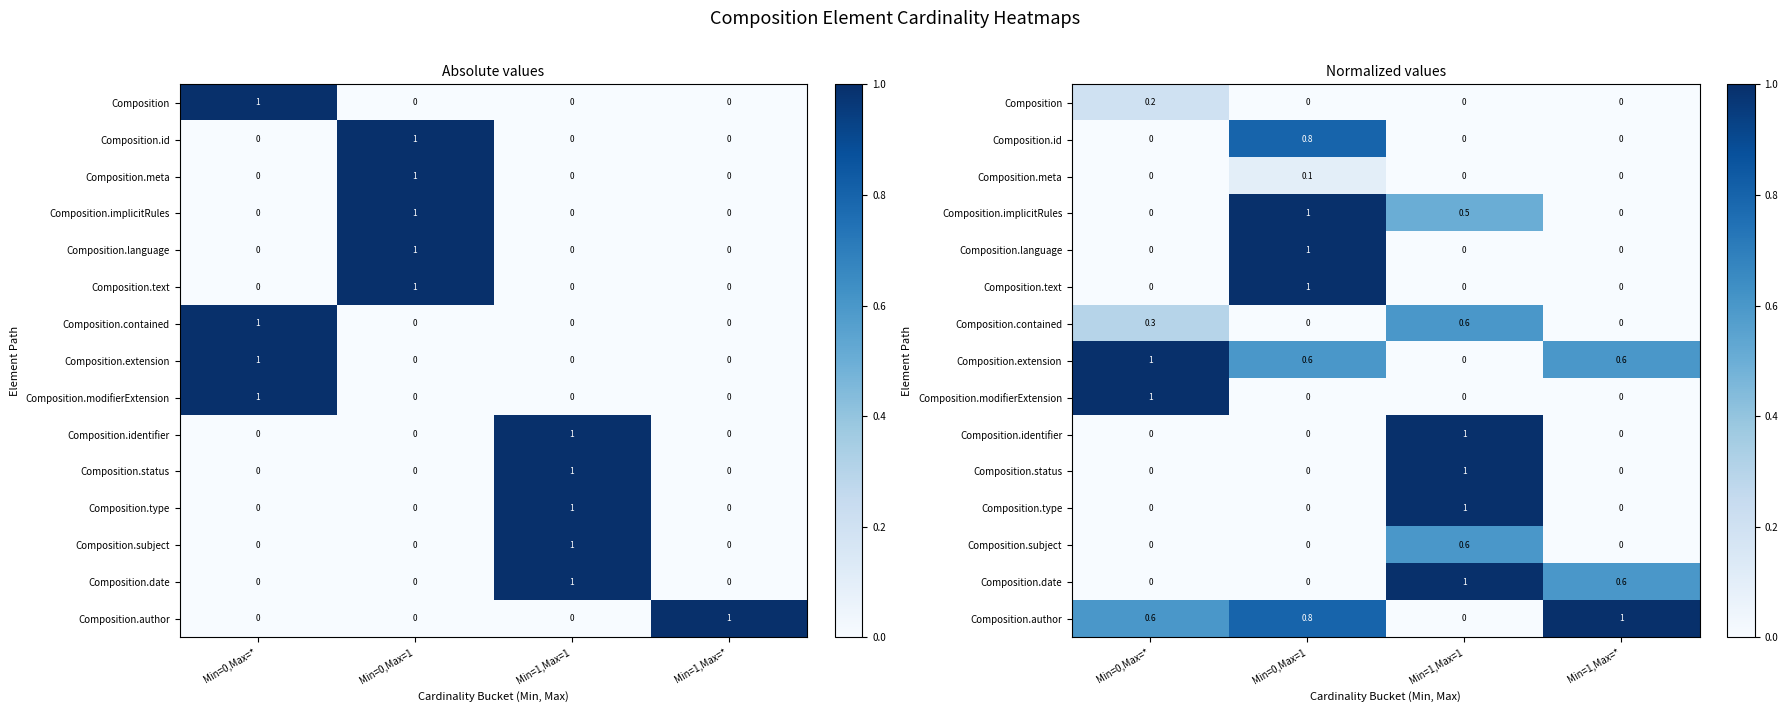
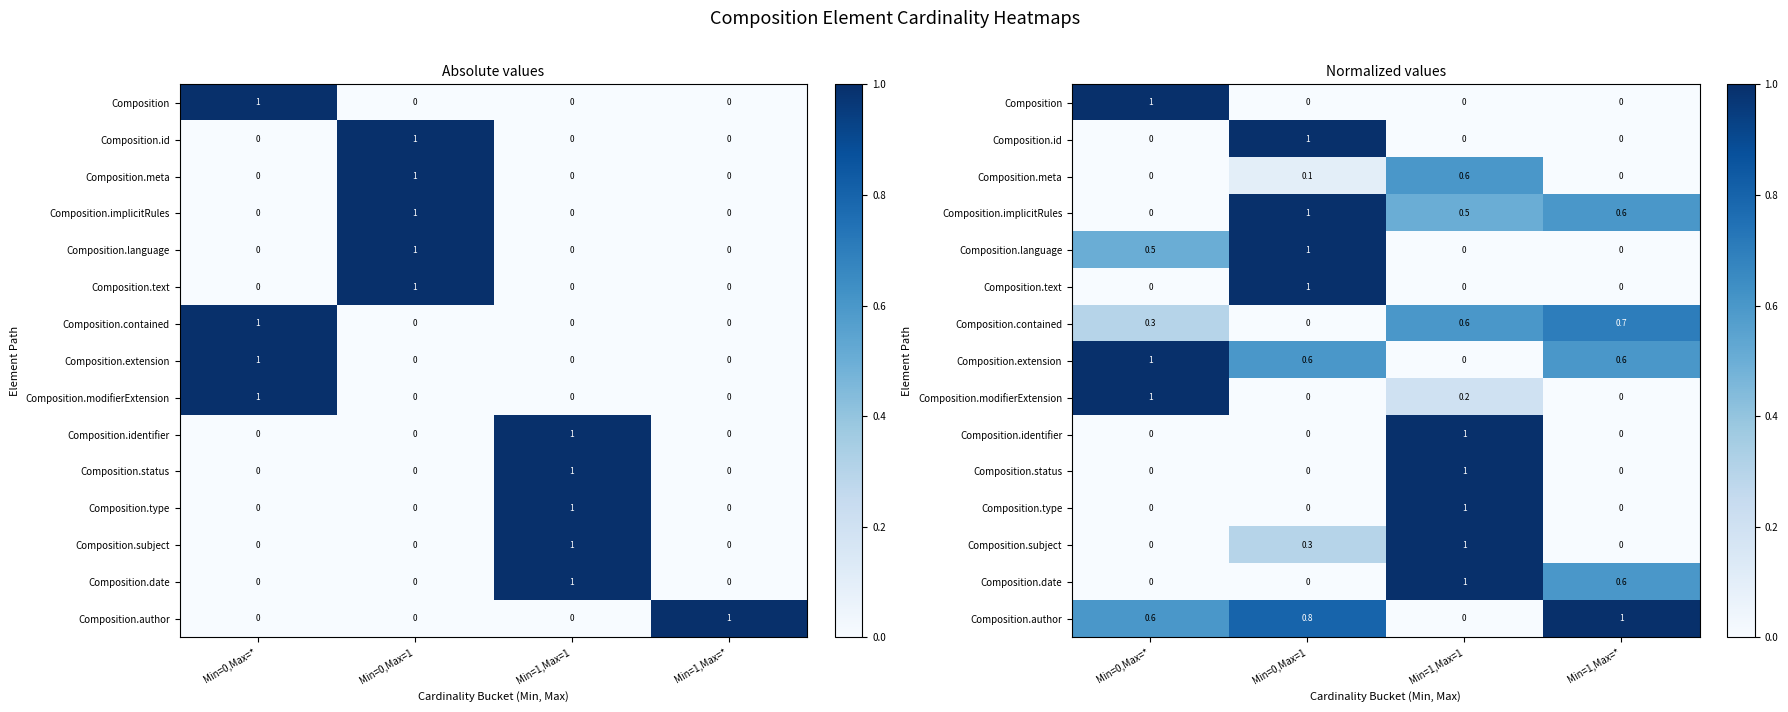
Normalized values, Composition, Min=0,Max=*: 0.2 -> 1
Normalized values, Composition.id, Min=0,Max=1: 0.8 -> 1
Normalized values, Composition.meta, Min=1,Max=1: 0 -> 0.6
Normalized values, Composition.implicitRules, Min=1,Max=*: 0 -> 0.6
Normalized values, Composition.language, Min=0,Max=*: 0 -> 0.5
Normalized values, Composition.contained, Min=1,Max=*: 0 -> 0.7
Normalized values, Composition.modifierExtension, Min=1,Max=1: 0 -> 0.2
Normalized values, Composition.subject, Min=0,Max=1: 0 -> 0.3
Normalized values, Composition.subject, Min=1,Max=1: 0.6 -> 1
